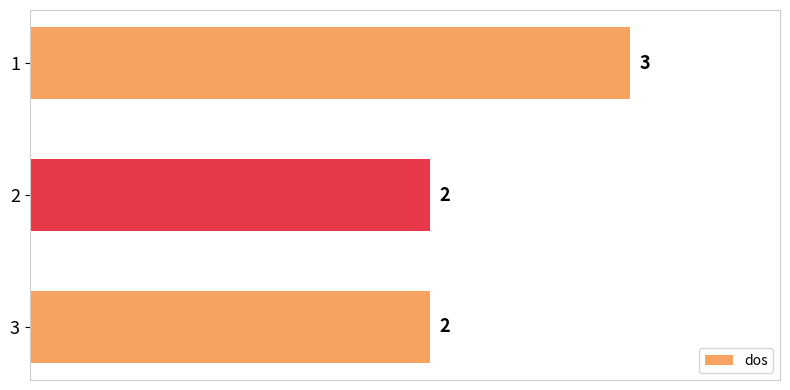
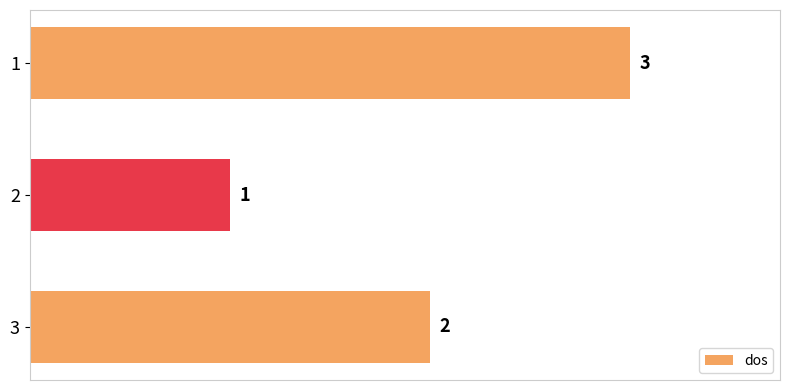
2: 2 -> 1
